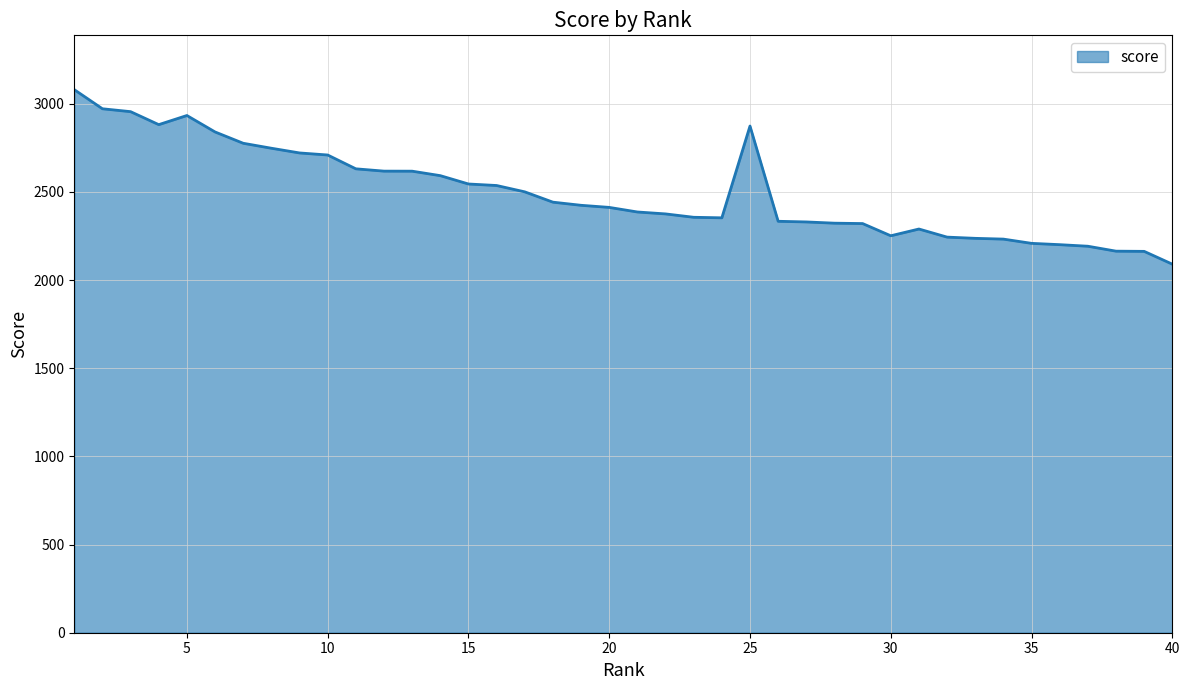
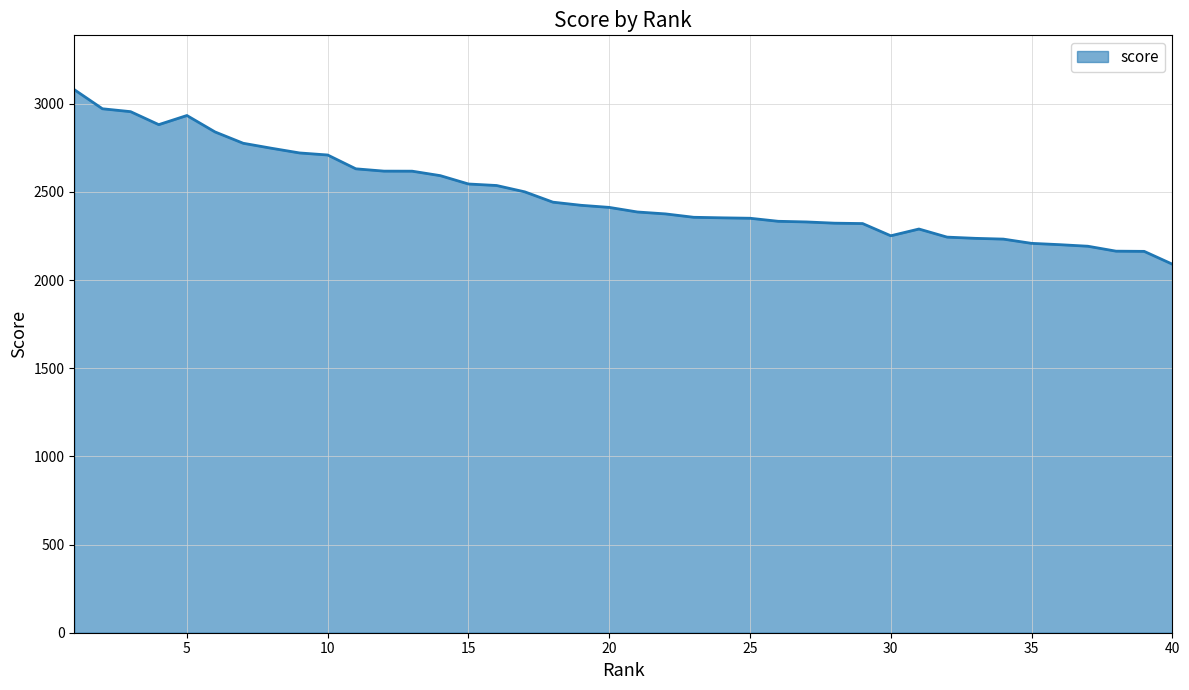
25: 2870 -> 2350
